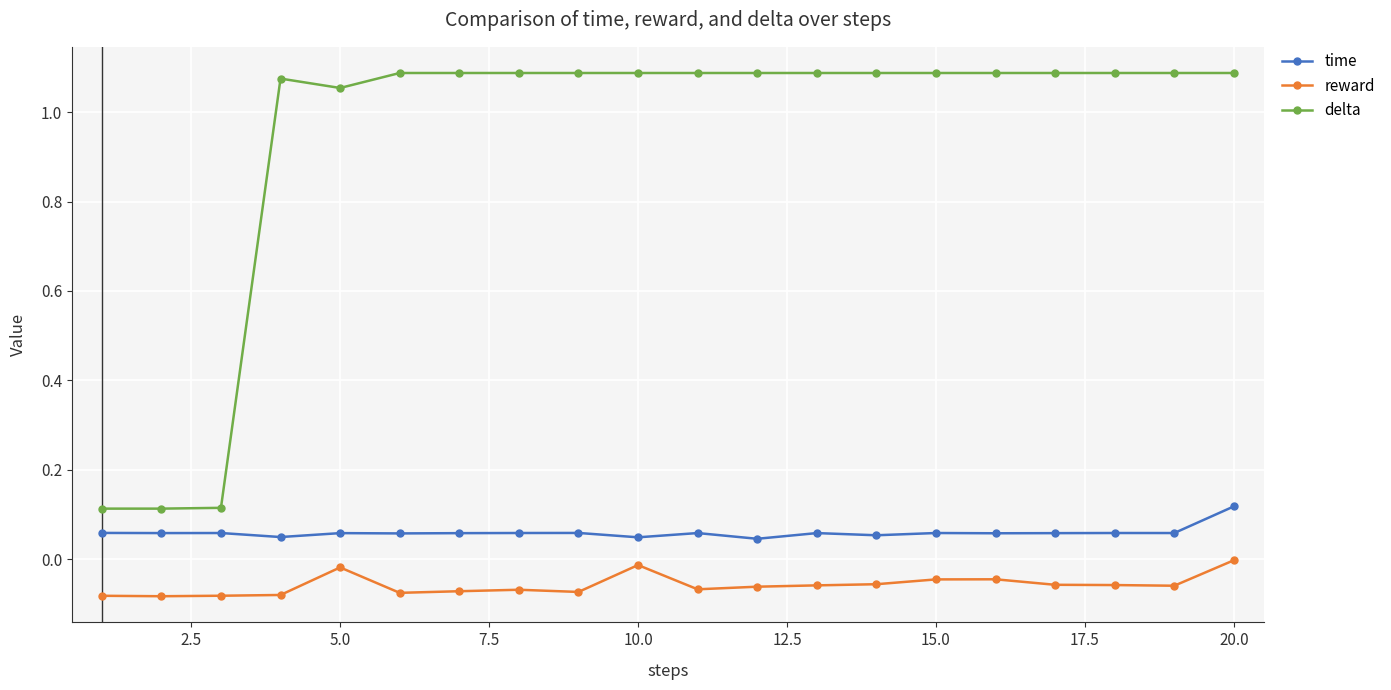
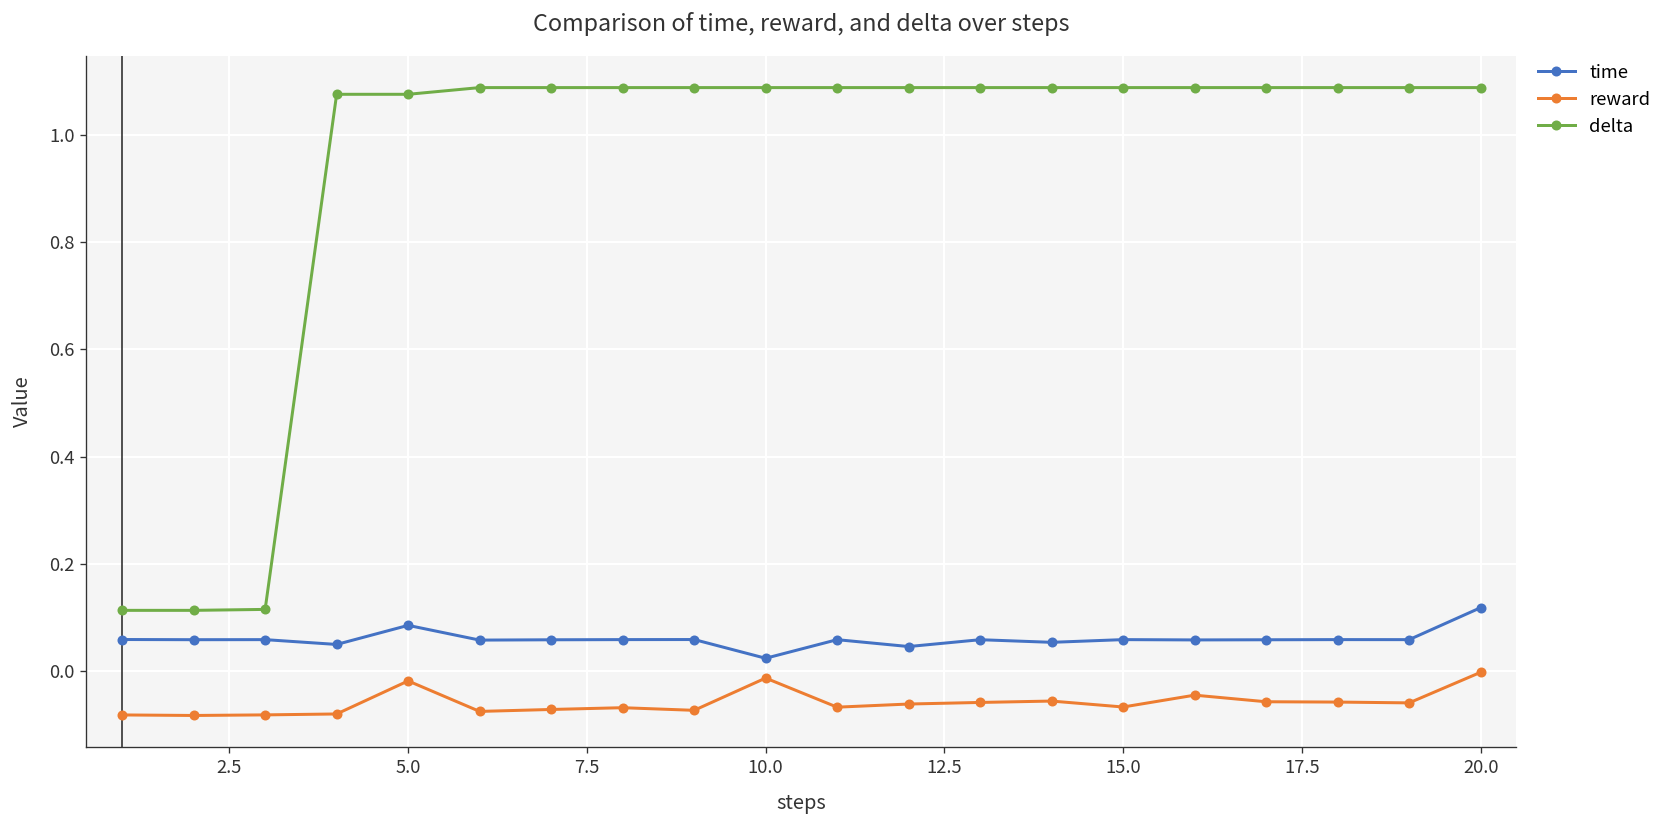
time, 5.0: 0.06 -> 0.09
delta, 5.0: 1.05 -> 1.08
time, 10.0: 0.05 -> 0.02
reward, 15.0: -0.04 -> -0.07
